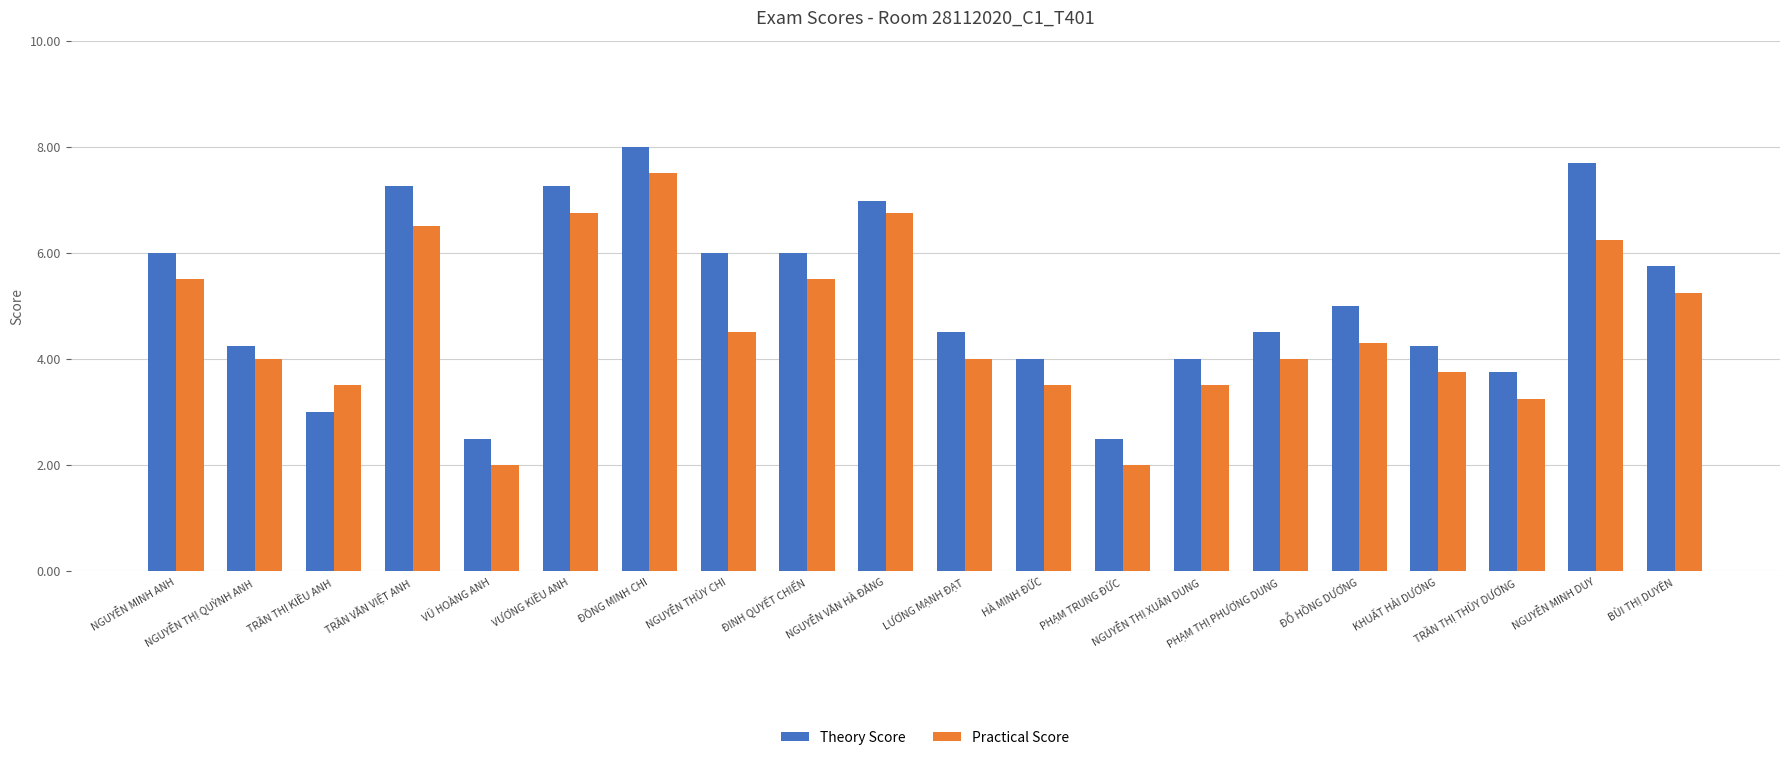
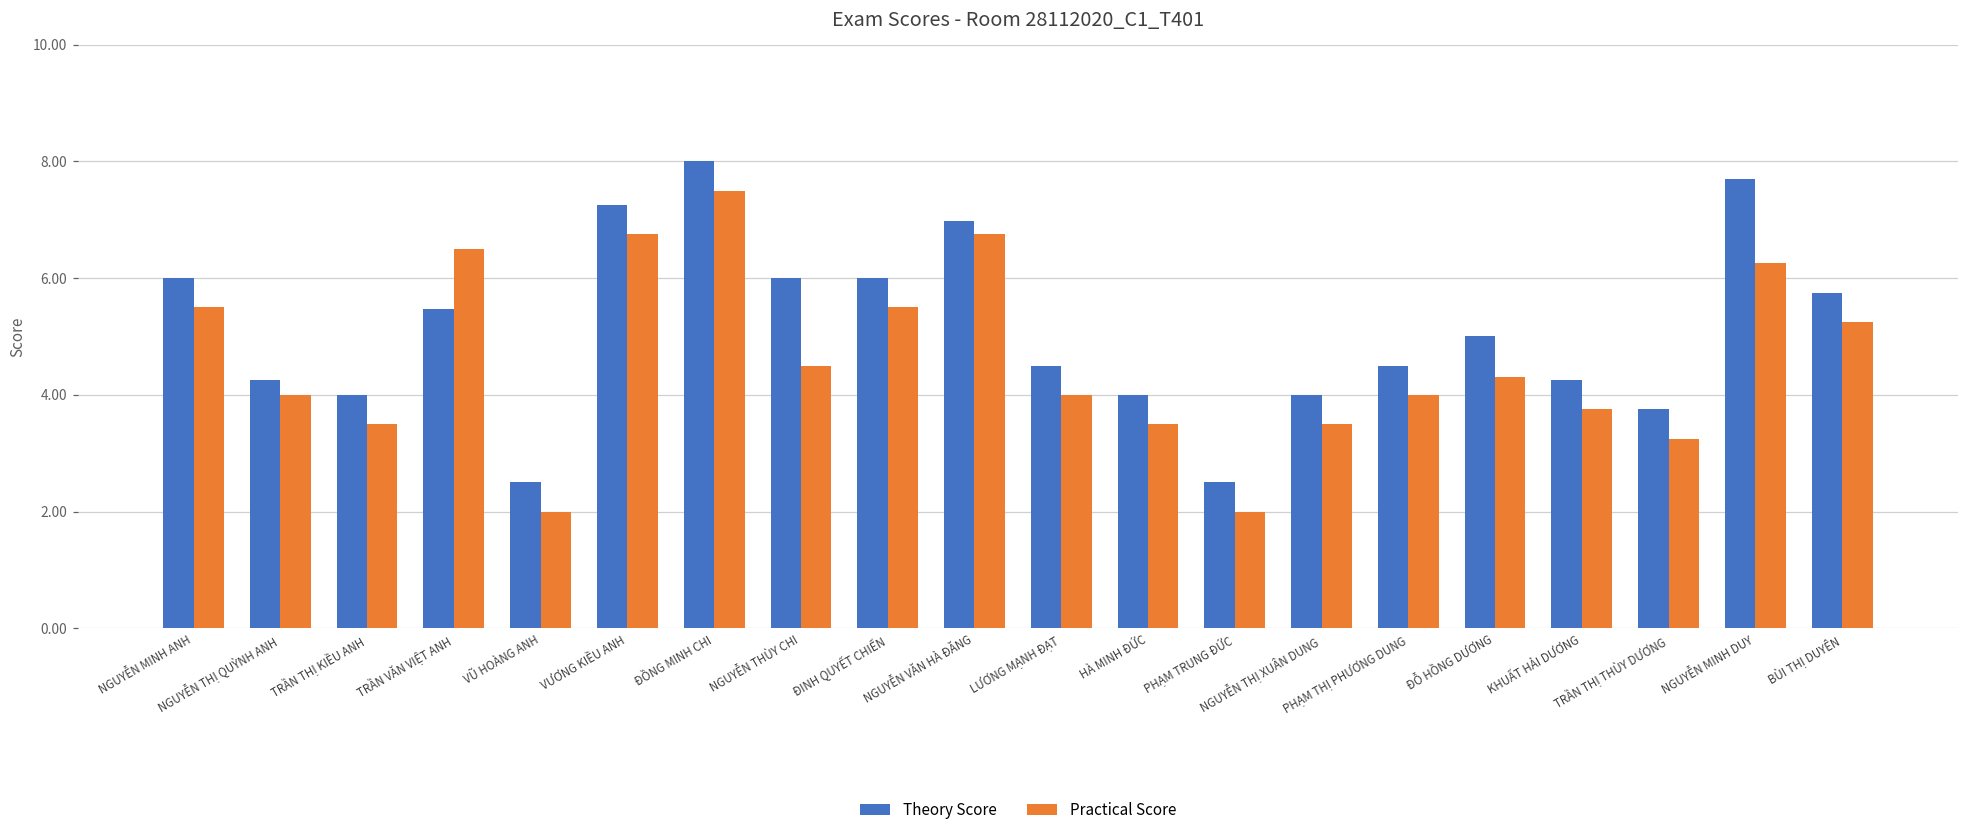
Theory Score, TRẦN THỊ KIỀU ANH: 3 -> 4
Theory Score, TRẦN VĂN VIỆT ANH: 7.3 -> 5.5
